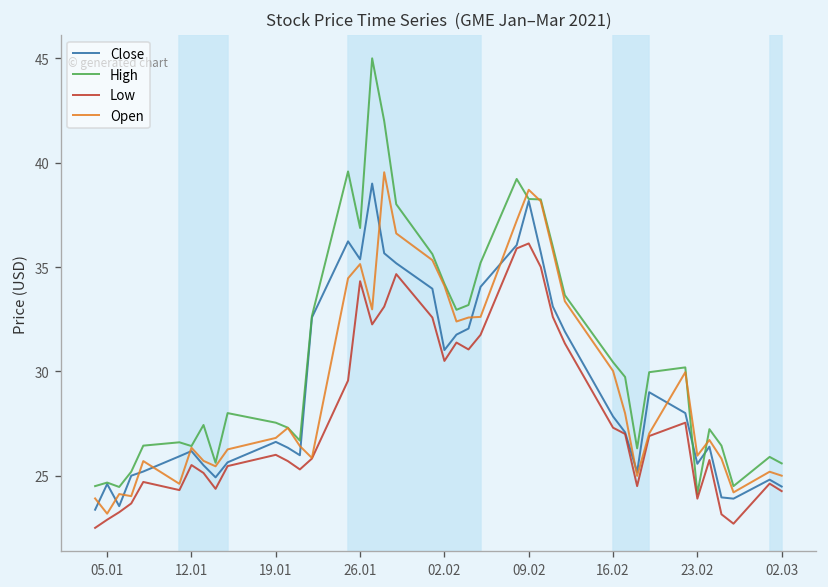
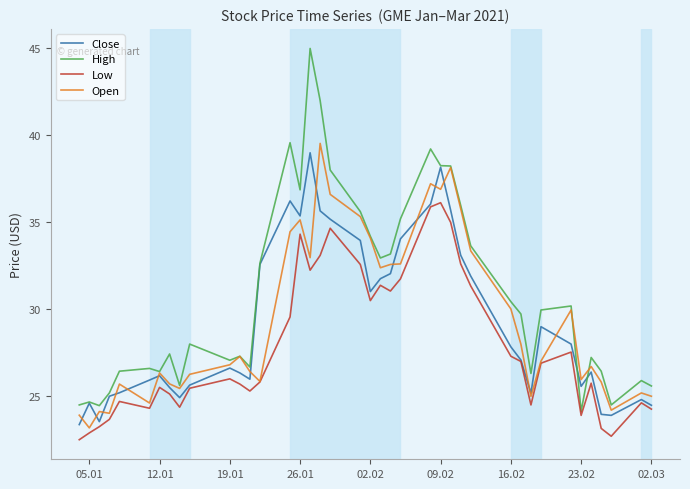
High, 19.01: 27.5 -> 27.1
Open, 09.02: 38.7 -> 36.9
